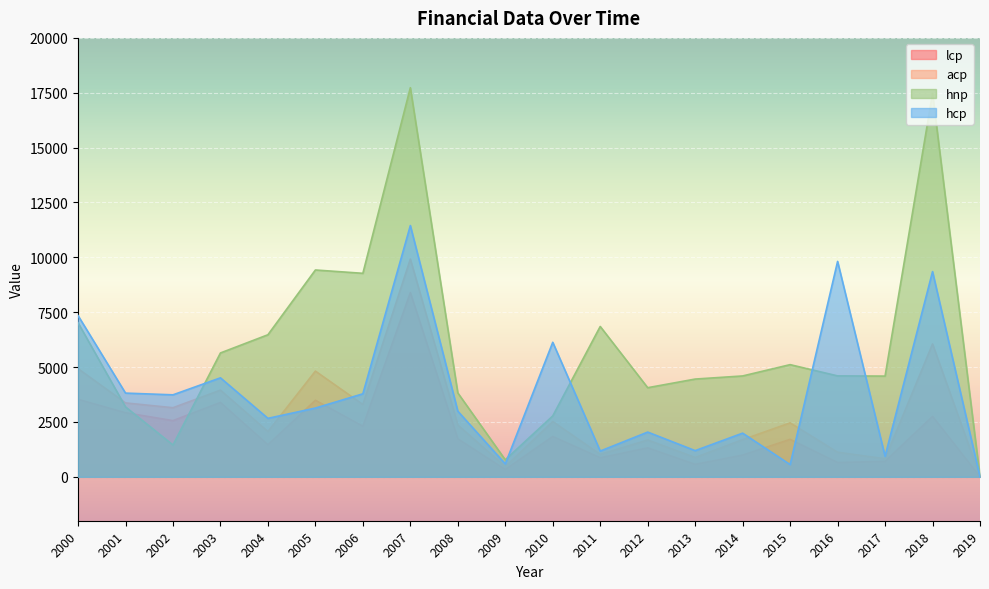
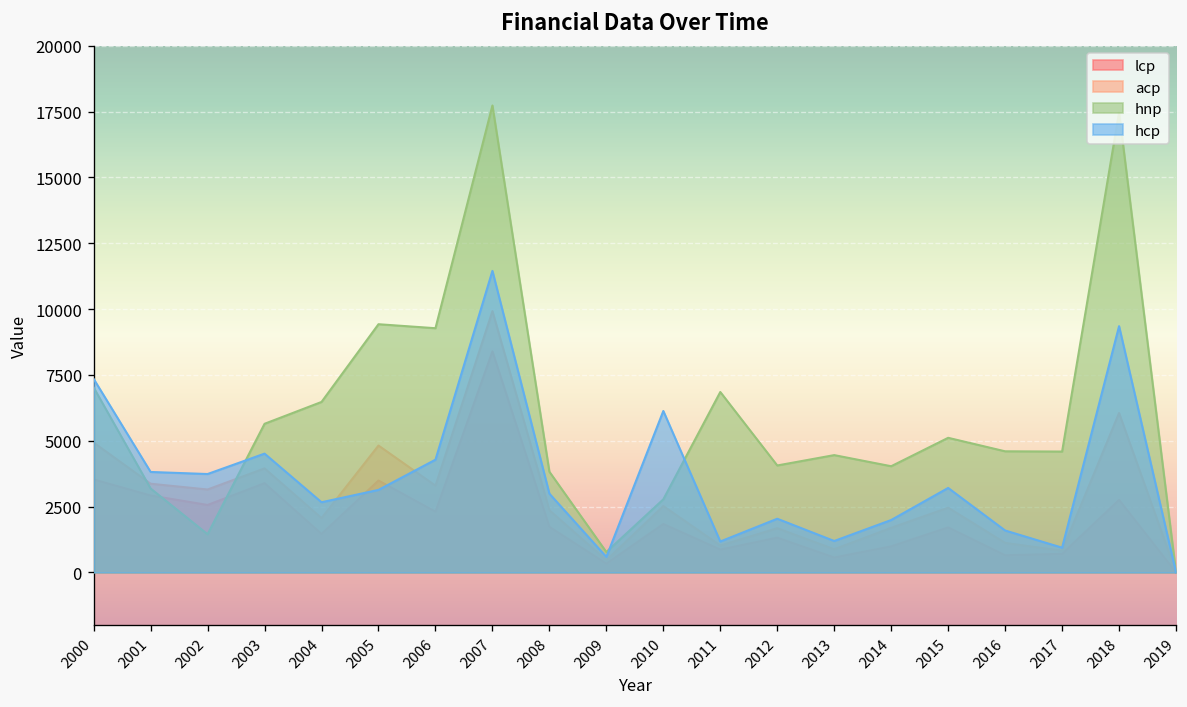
hcp, 2006: 3800 -> 4300
hnp, 2014: 4600 -> 4000
hcp, 2015: 600 -> 3200
hcp, 2016: 9800 -> 1600
